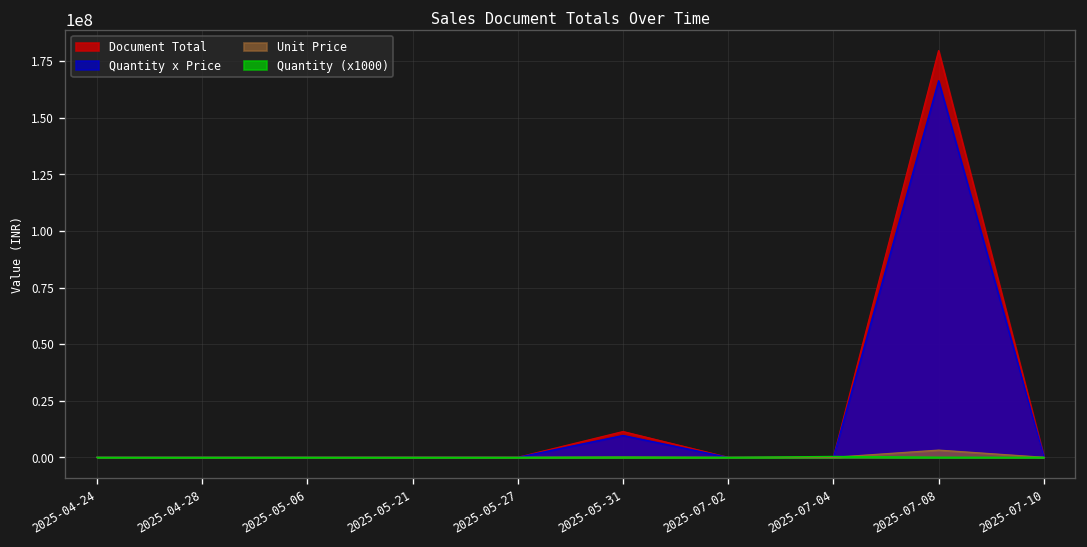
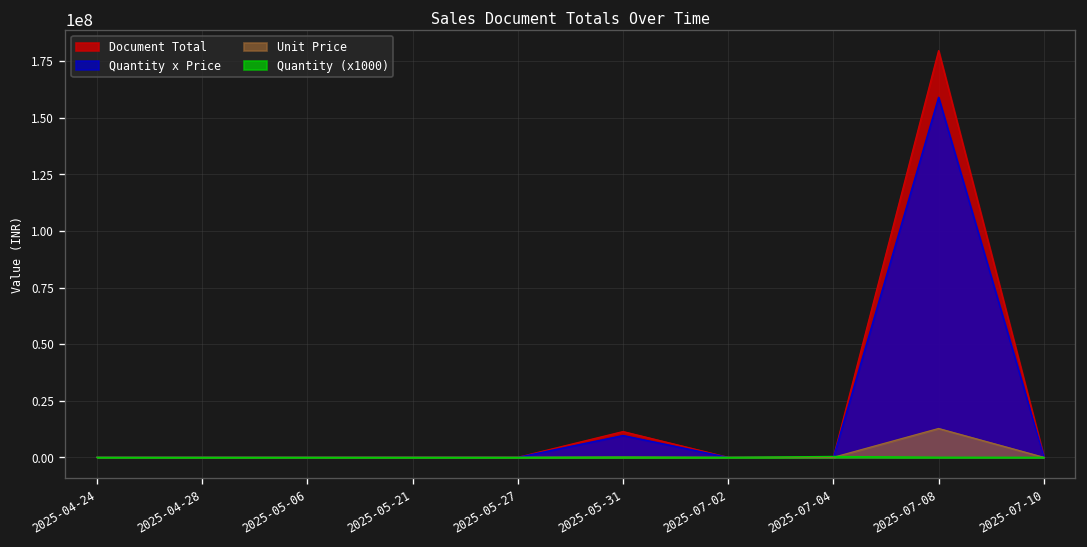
Quantity x Price, 2025-07-08: 166000000 -> 159000000
Unit Price, 2025-07-08: 3000000 -> 13000000
